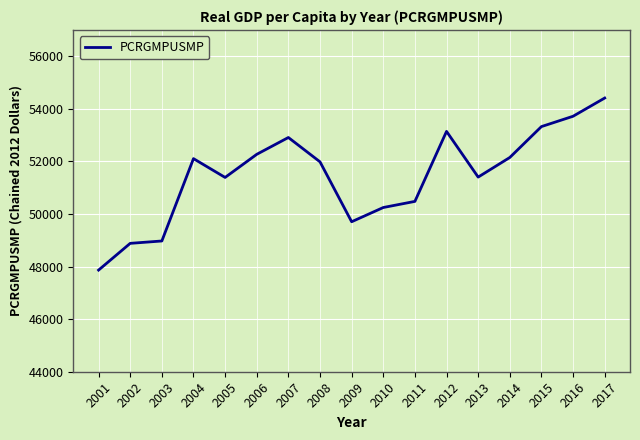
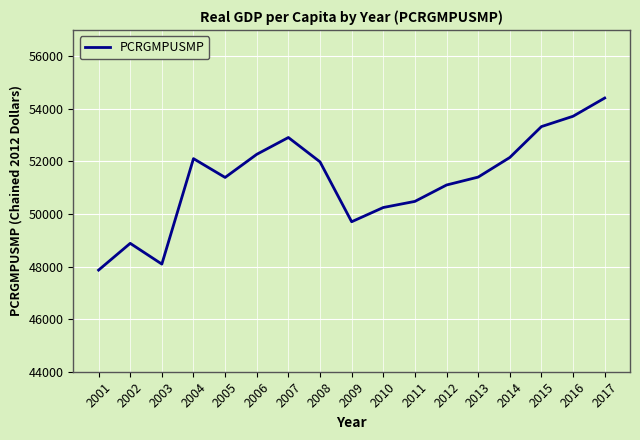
2003: 49000 -> 48100
2012: 53100 -> 51100
